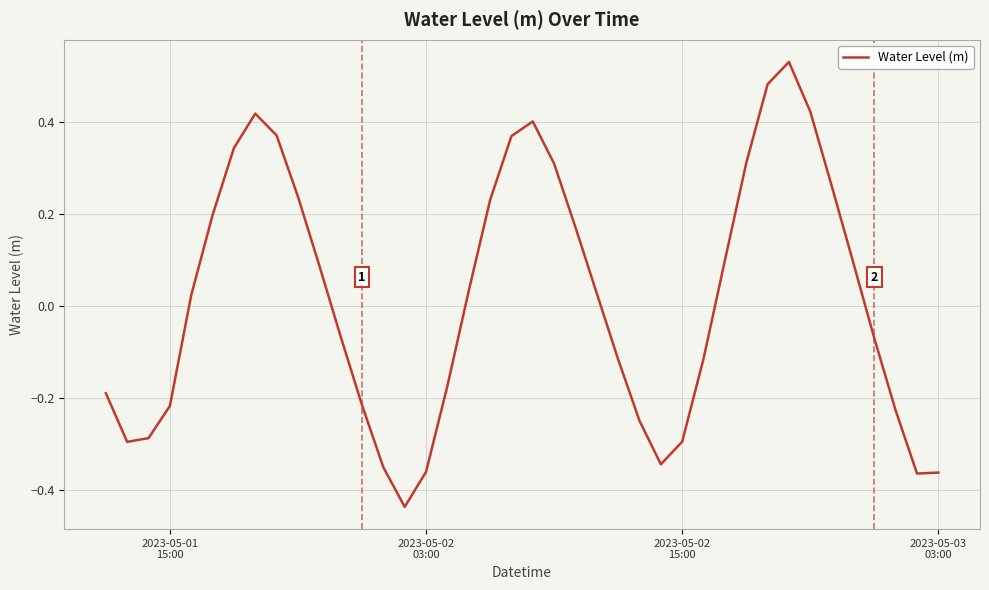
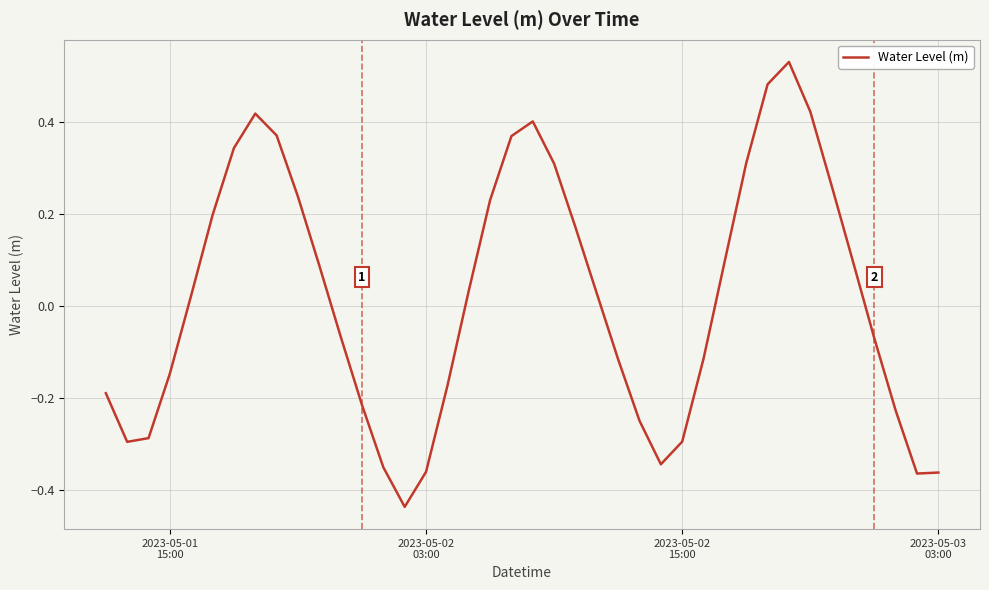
2023-05-01 15:00: -0.22 -> -0.15
